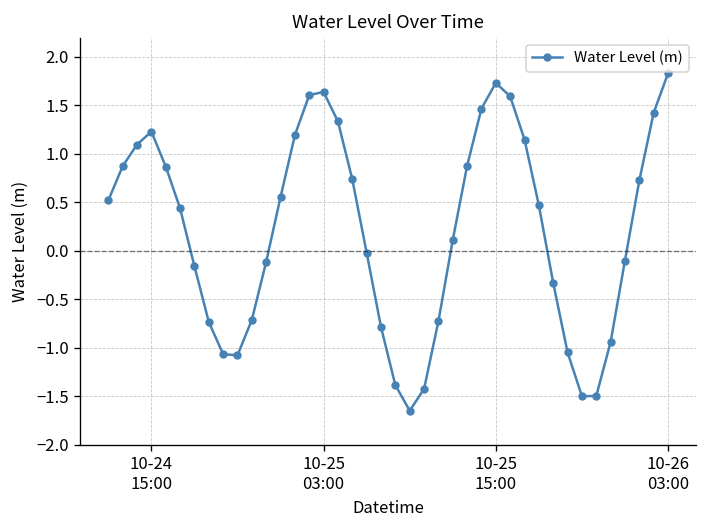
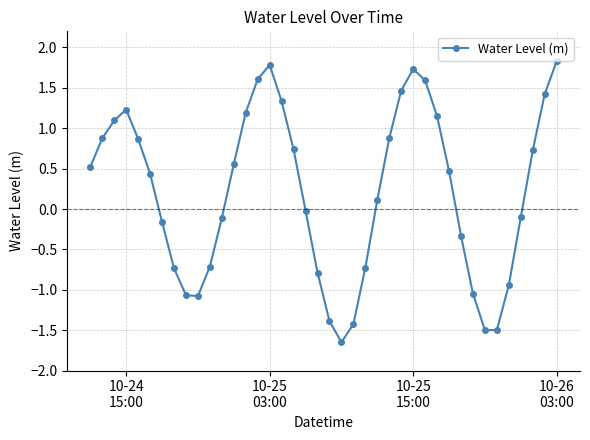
10-25 03:00: 1.6 -> 1.8
